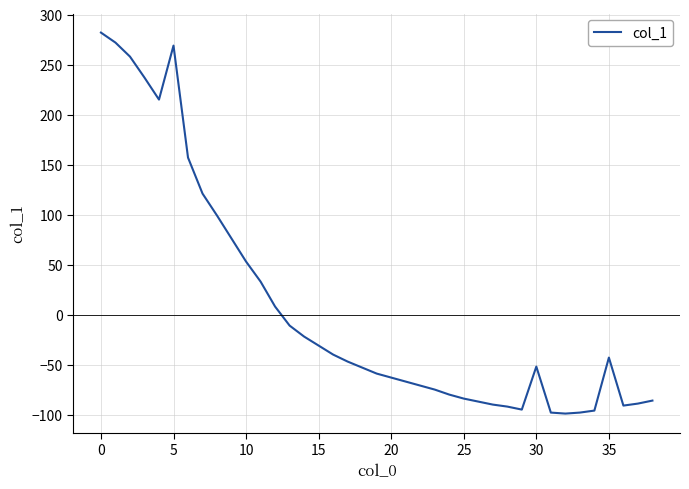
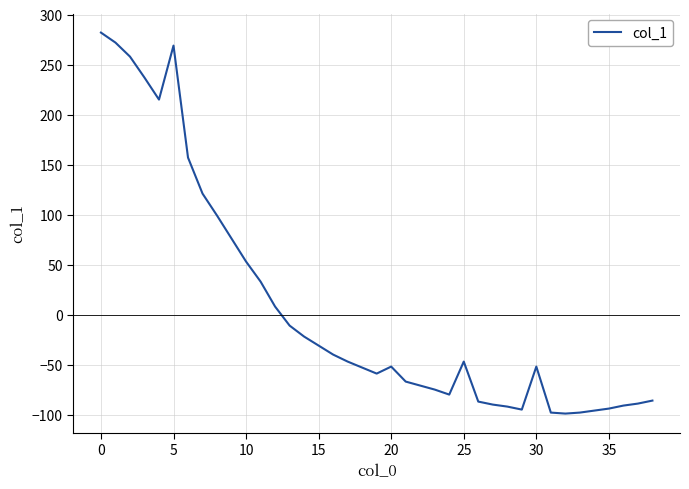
20: -63 -> -52
25: -84 -> -47
35: -43 -> -94
